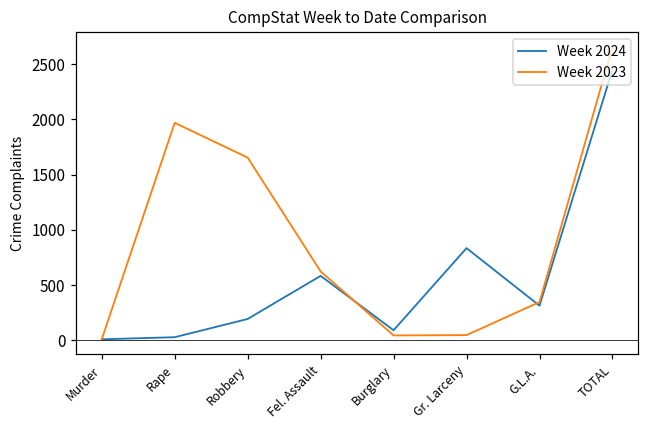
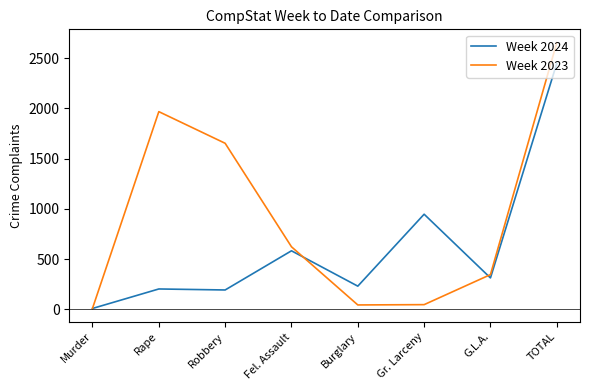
Week 2024, Rape: 30 -> 200
Week 2024, Burglary: 90 -> 230
Week 2024, Gr. Larceny: 830 -> 950
